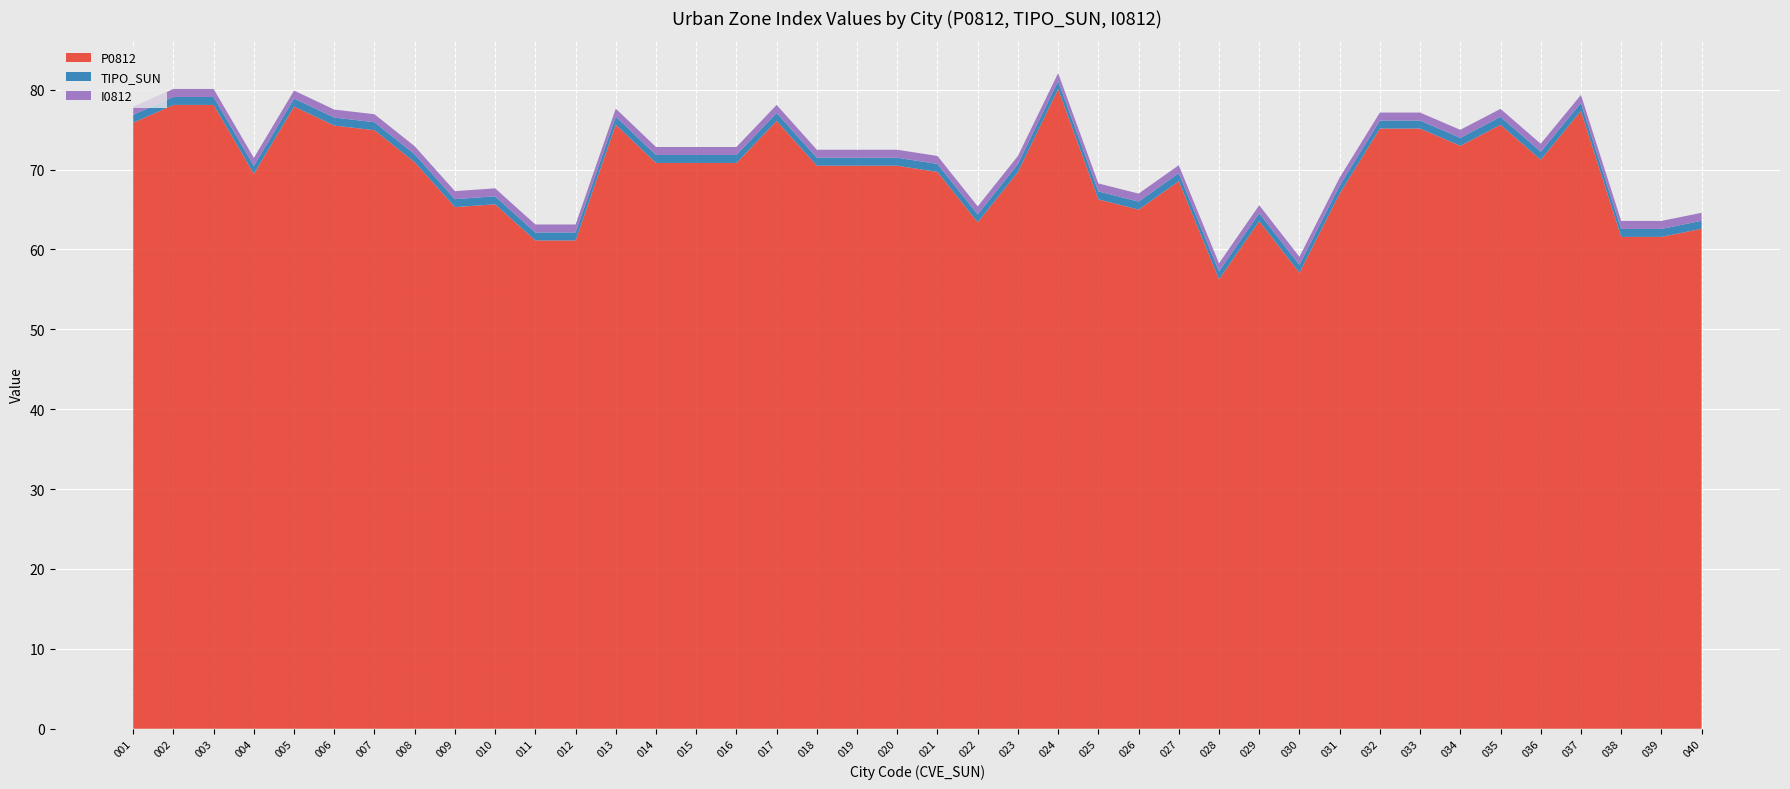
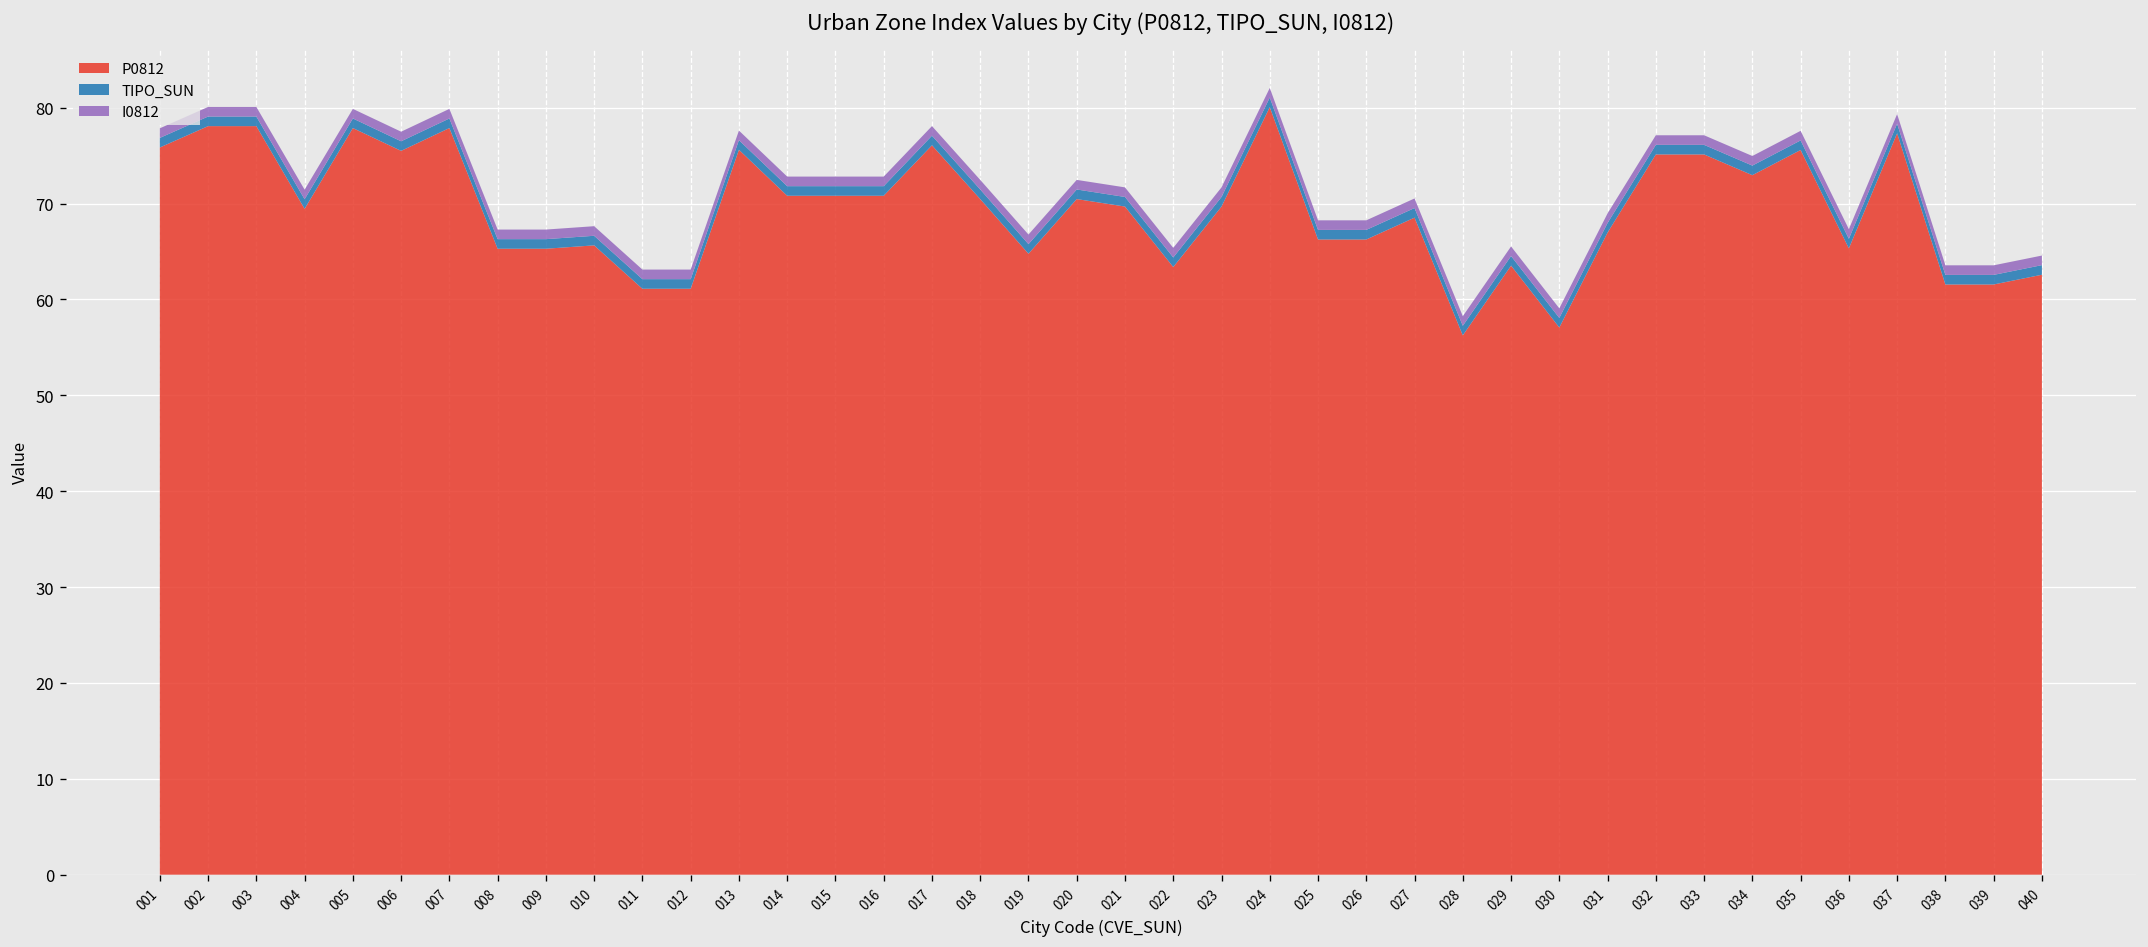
P0812, 007: 75 -> 78
P0812, 008: 71 -> 65
P0812, 019: 70 -> 65
P0812, 026: 65 -> 66
P0812, 036: 71 -> 65
